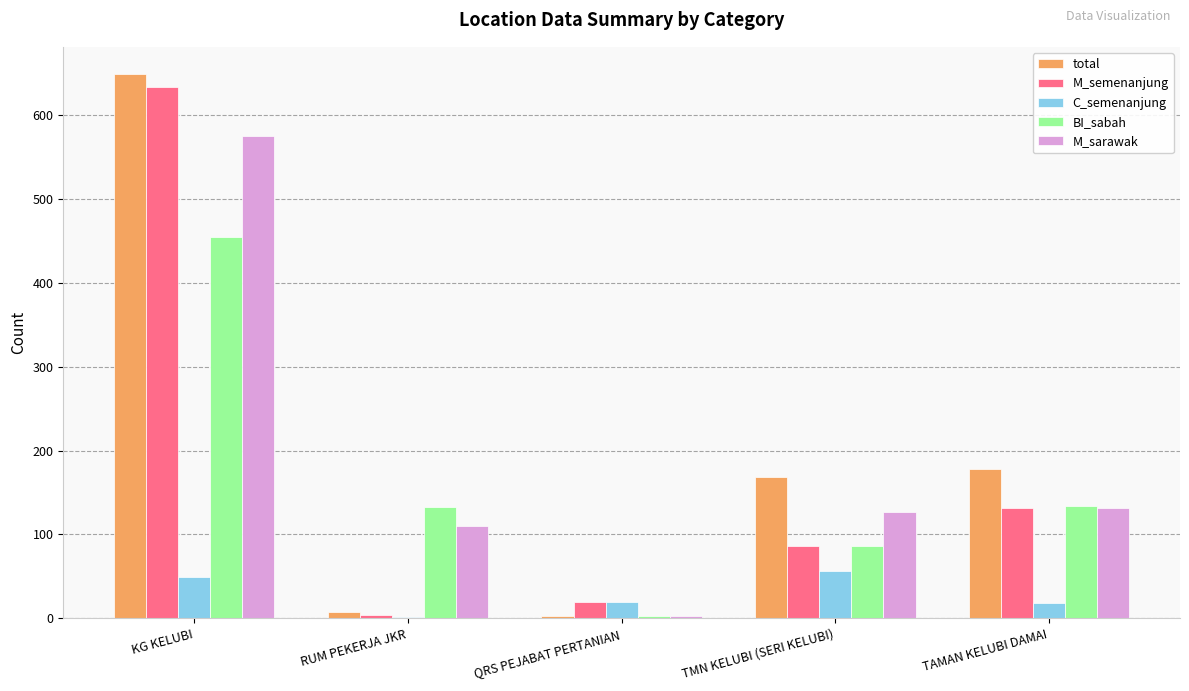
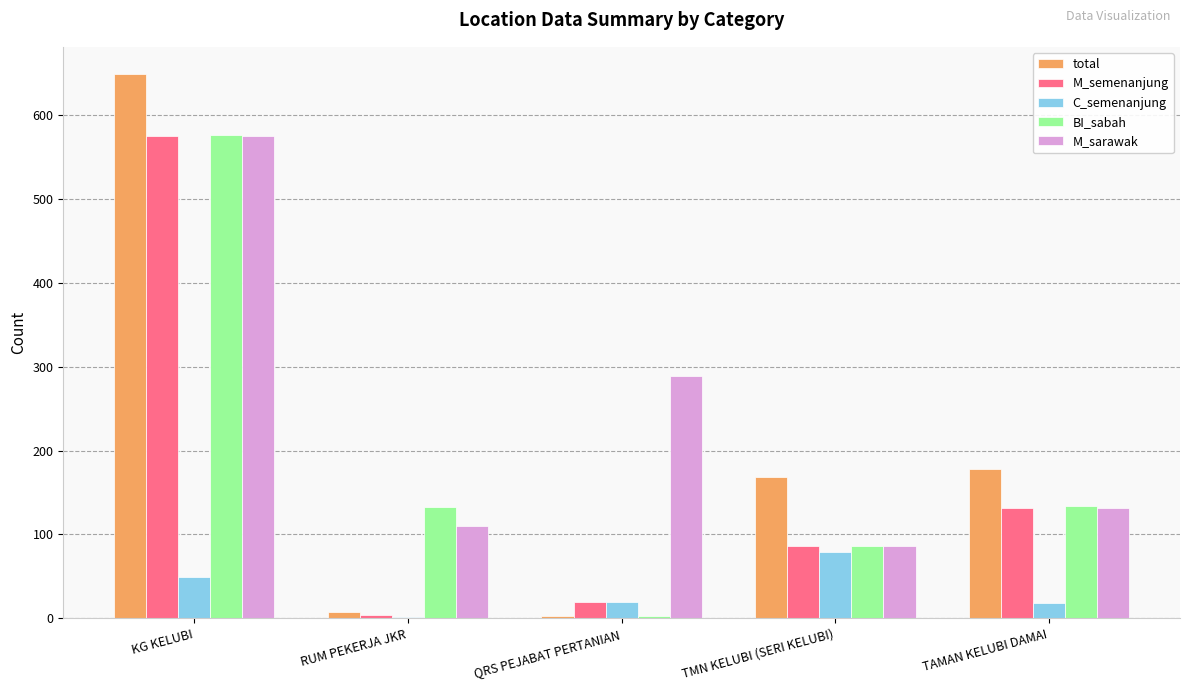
M_semenanjung, KG KELUBI: 630 -> 580
BI_sabah, KG KELUBI: 460 -> 580
M_sarawak, QRS PEJABAT PERTANIAN: 0 -> 290
C_semenanjung, TMN KELUBI (SERI KELUBI): 60 -> 80
M_sarawak, TMN KELUBI (SERI KELUBI): 130 -> 90
